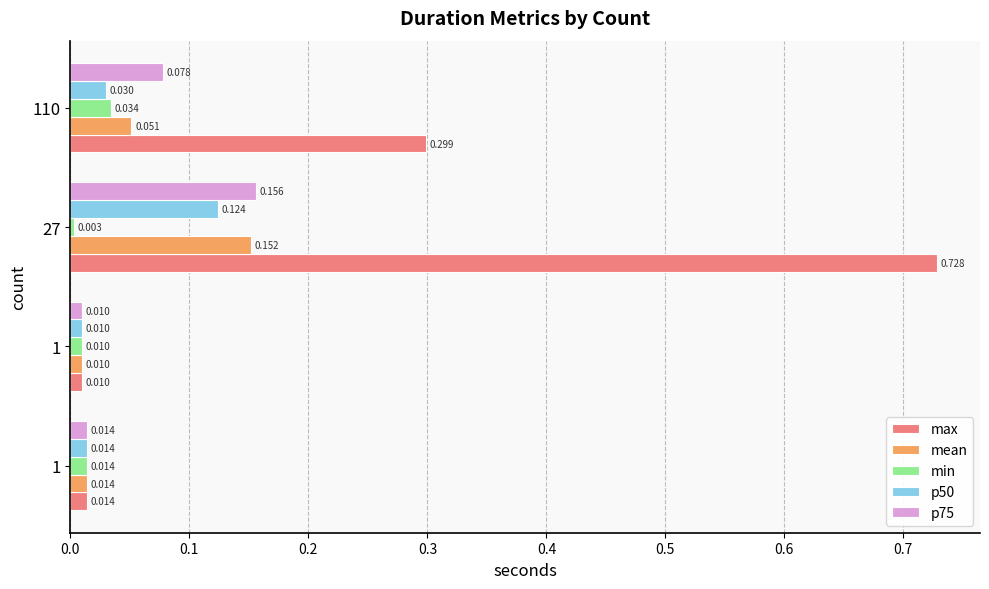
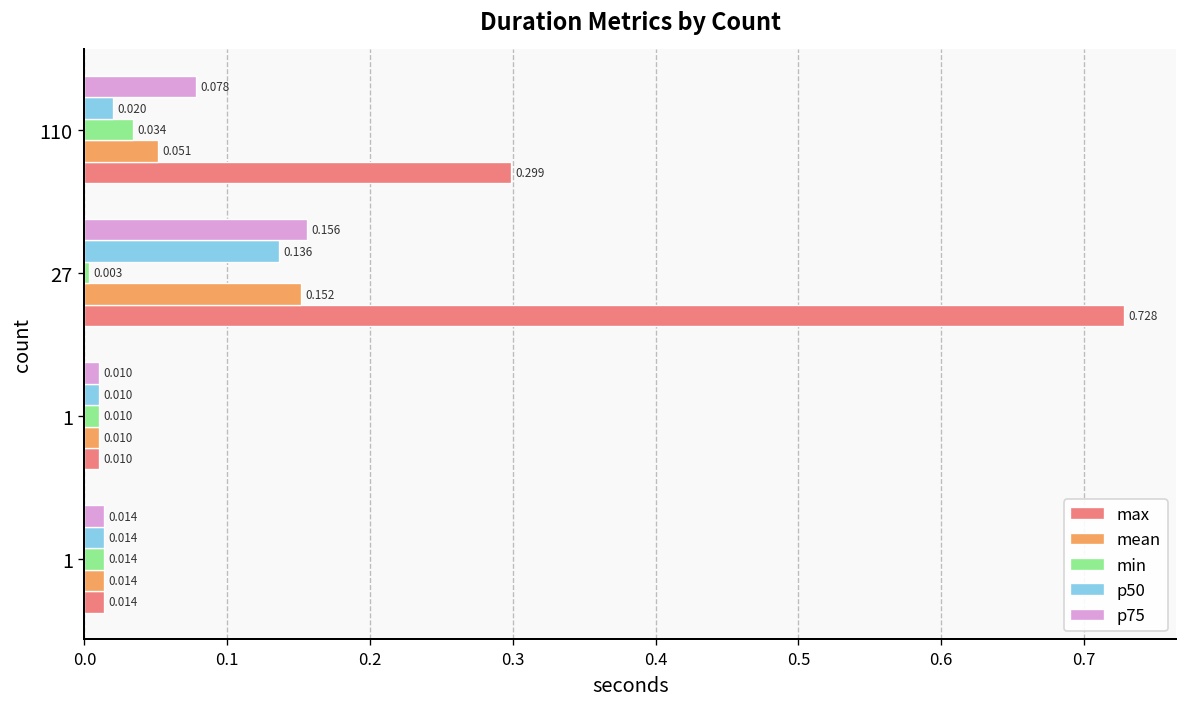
p50, 110: 0.030 -> 0.020
p50, 27: 0.124 -> 0.136
